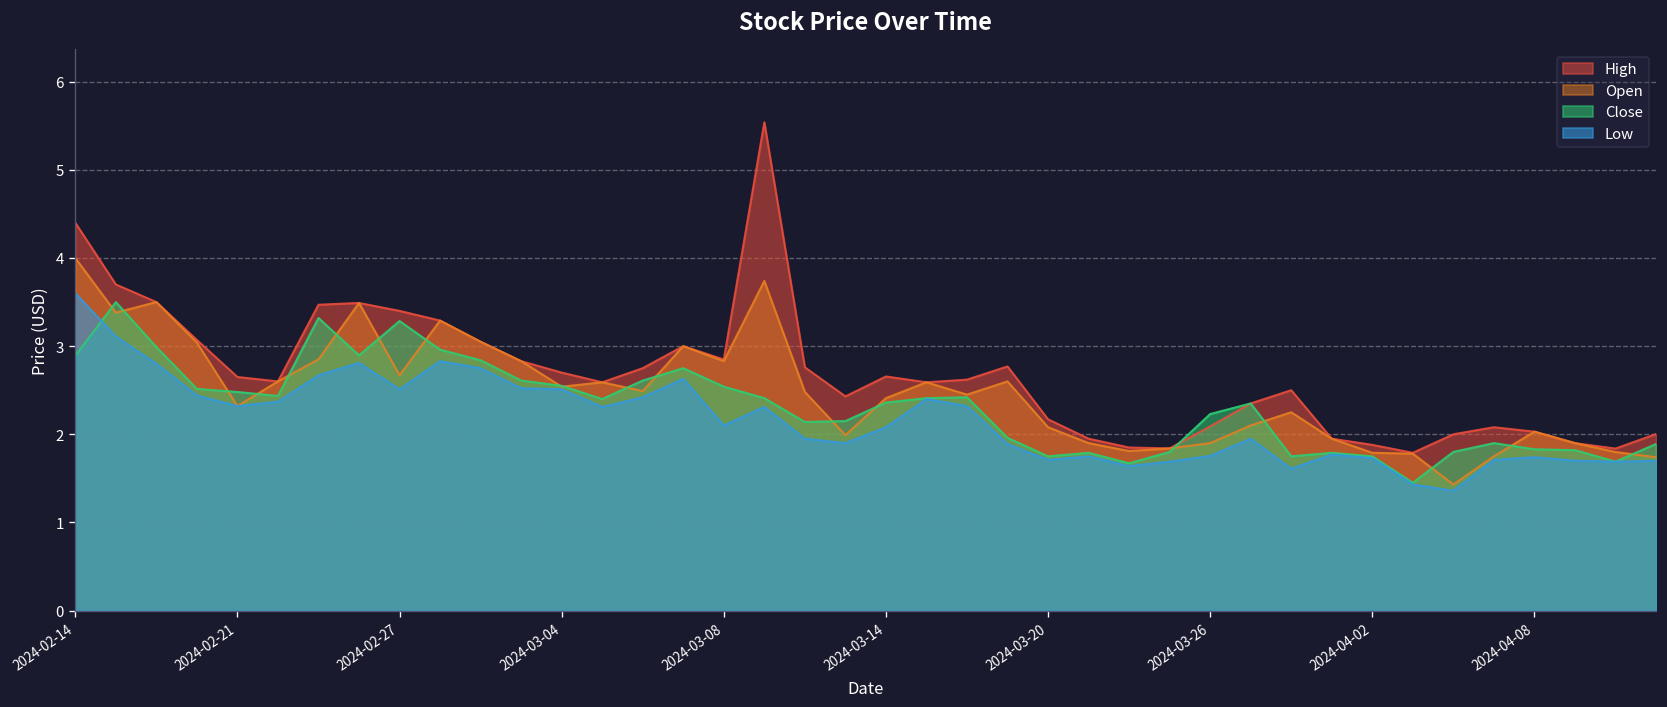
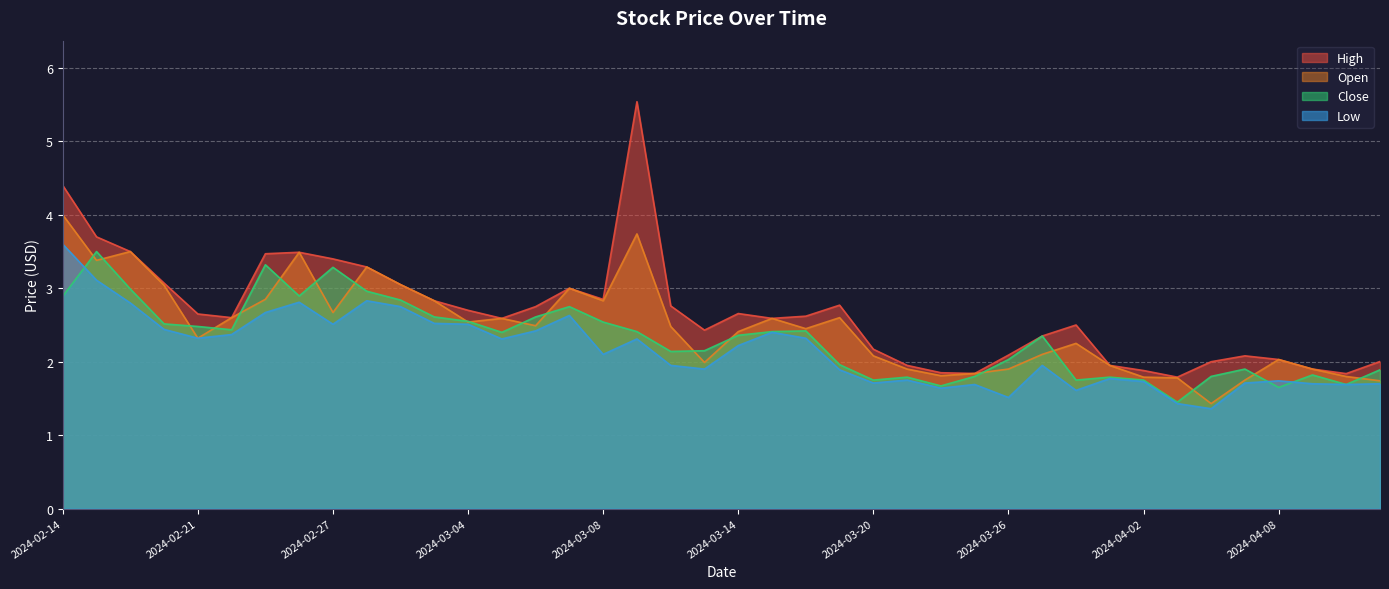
Low, 2024-03-14: 2.1 -> 2.2
Close, 2024-03-26: 2.2 -> 2.0
Low, 2024-03-26: 1.8 -> 1.5
Close, 2024-04-08: 1.8 -> 1.7
